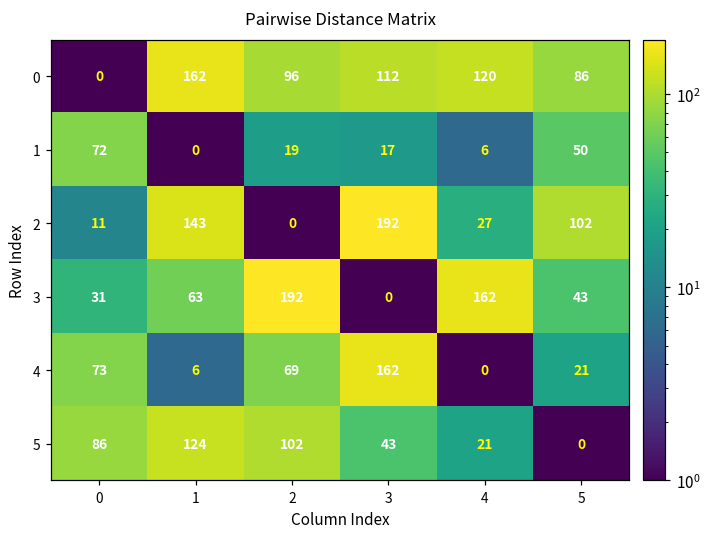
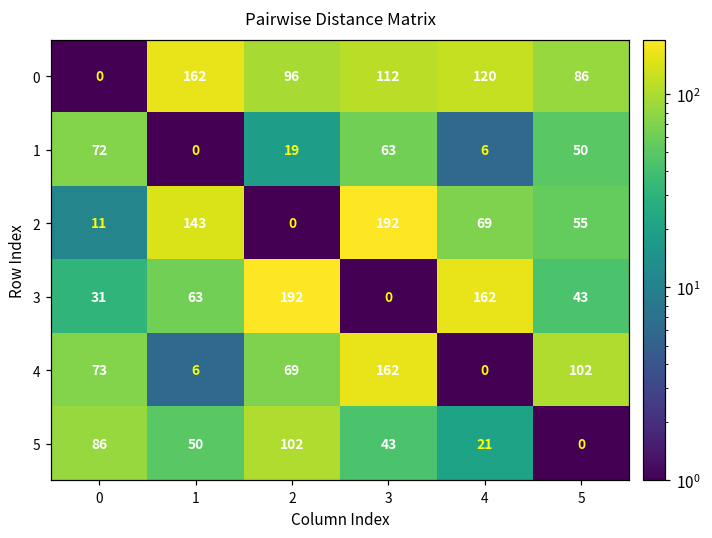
1, 3: 17 -> 63
2, 4: 27 -> 69
2, 5: 102 -> 55
4, 5: 21 -> 102
5, 1: 124 -> 50
